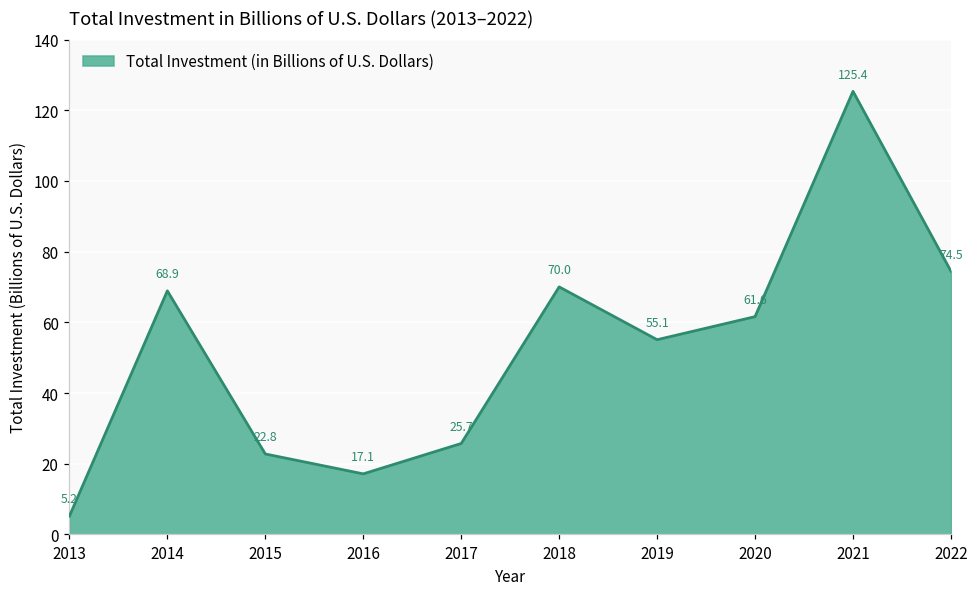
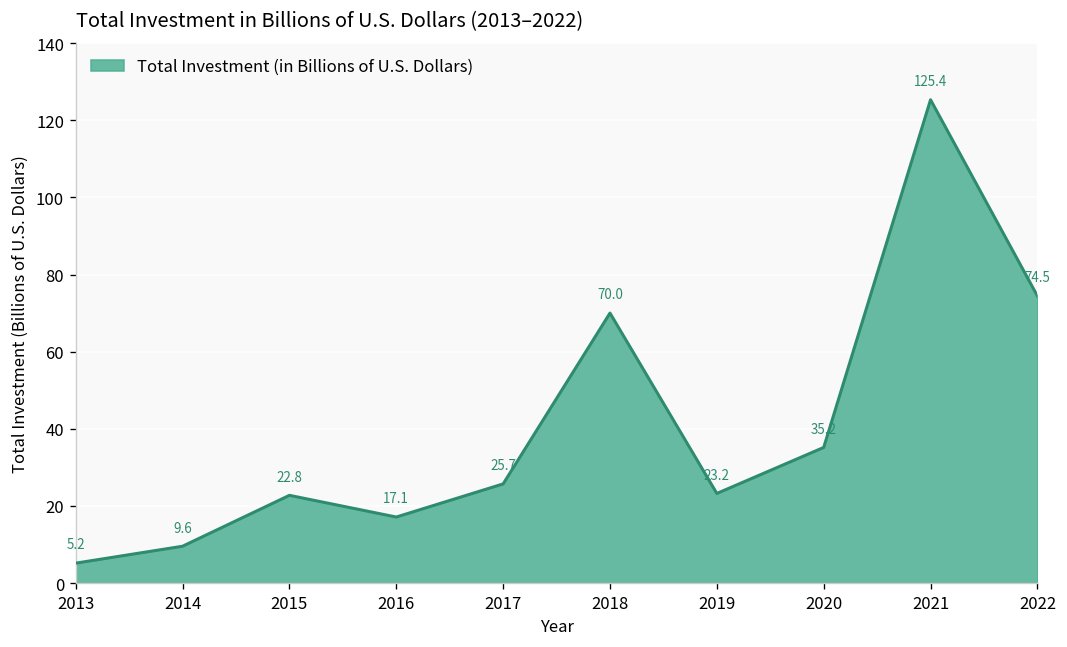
2014: 68.9 -> 9.6
2019: 55.1 -> 23.2
2020: 61.6 -> 35.2
